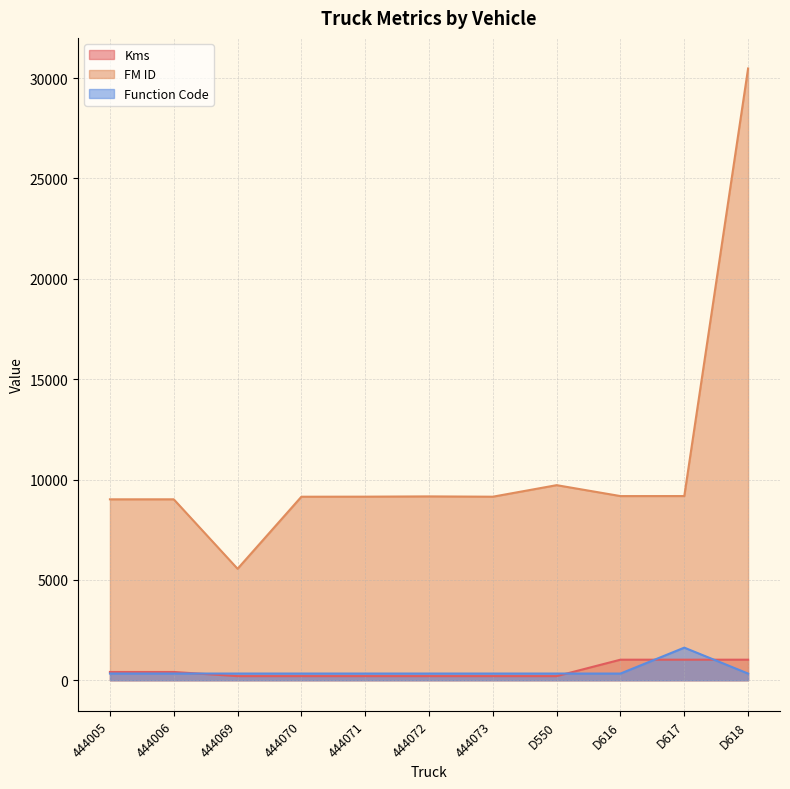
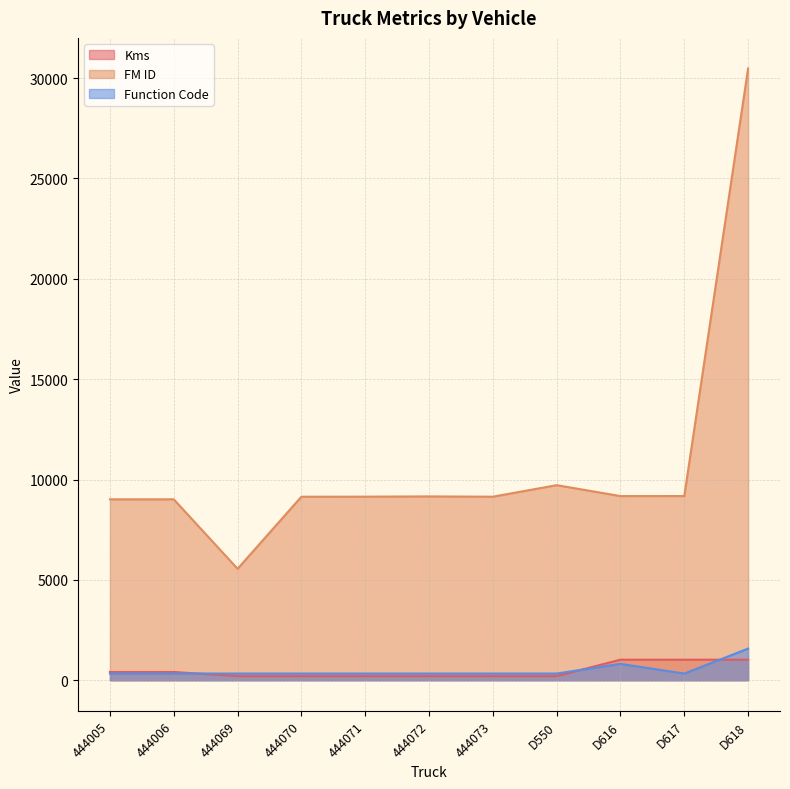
Function Code, D616: 300 -> 800
Function Code, D617: 1600 -> 300
Function Code, D618: 300 -> 1600
